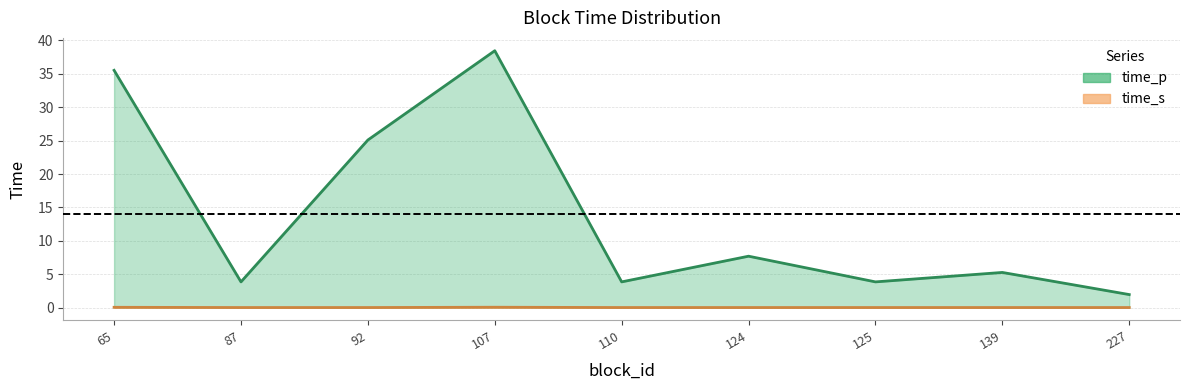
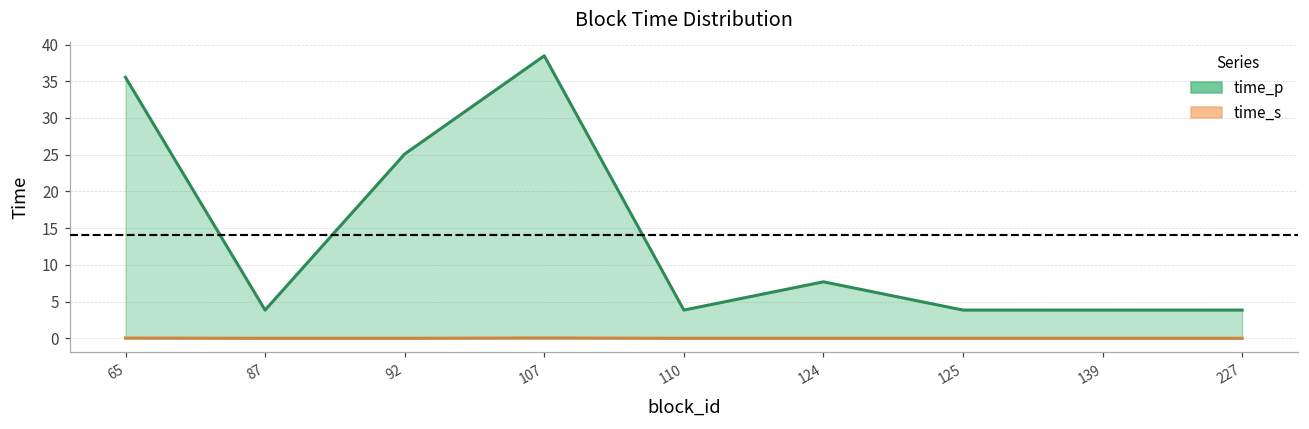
time_p, 139: 5 -> 4
time_p, 227: 2 -> 4
